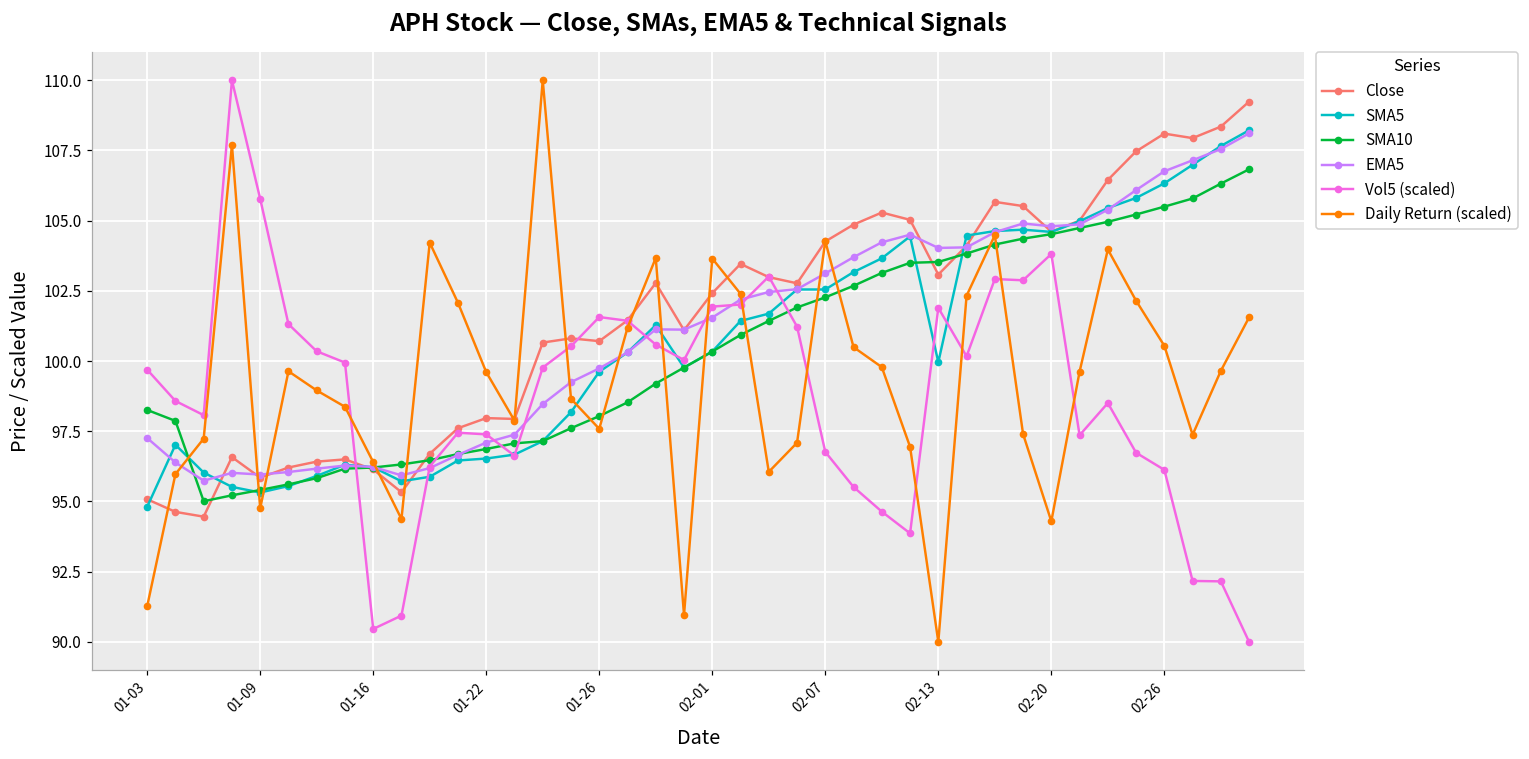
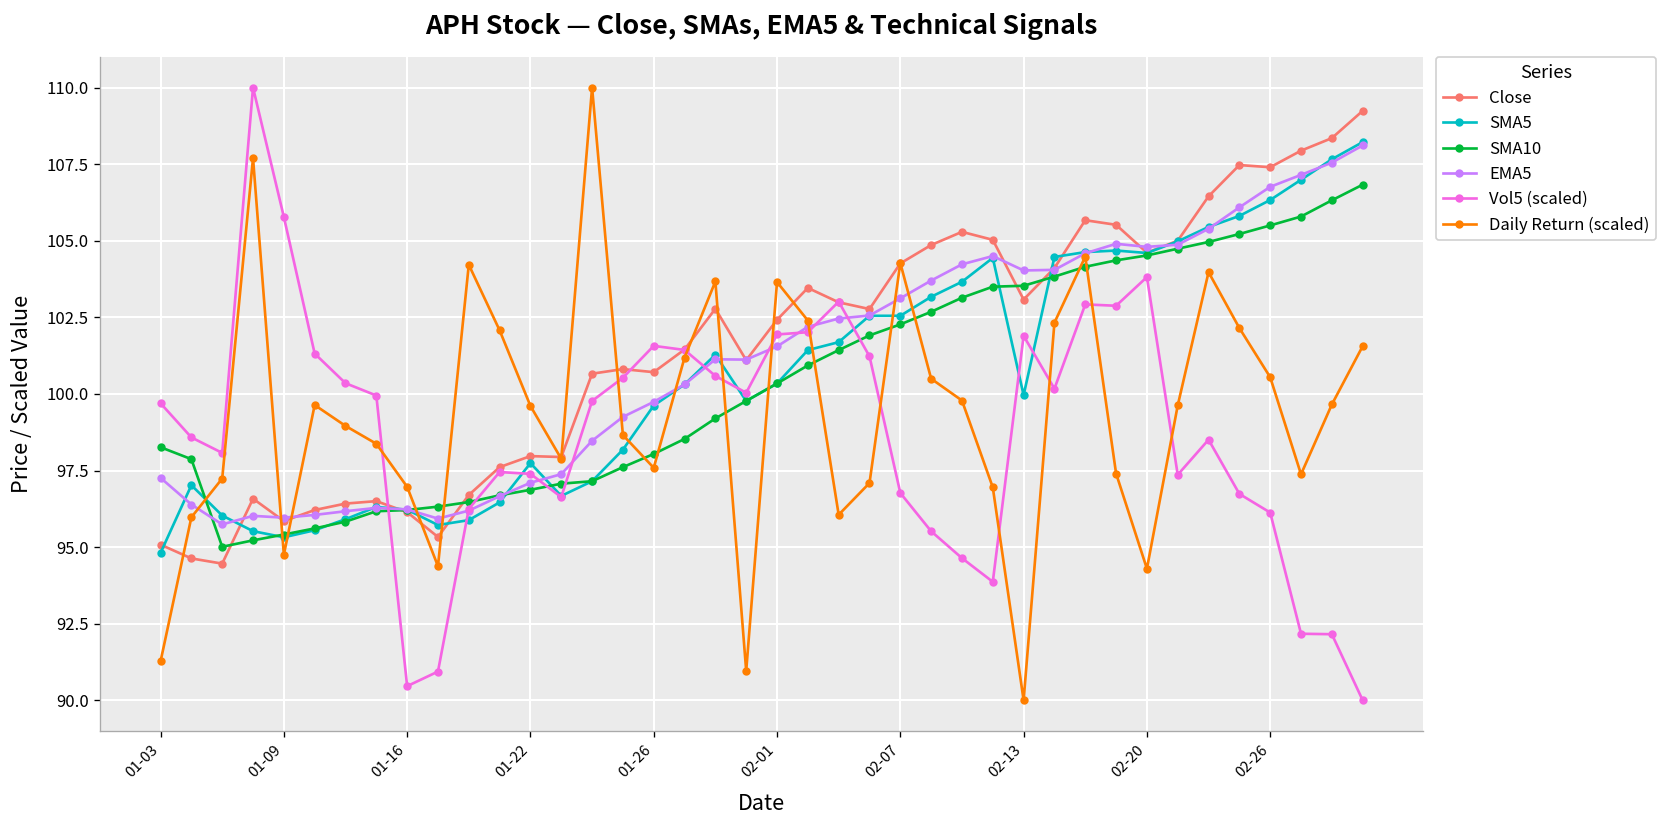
Daily Return (scaled), 01-16: 96.4 -> 97.0
SMA5, 01-22: 96.5 -> 97.7
Close, 02-26: 108.1 -> 107.4
